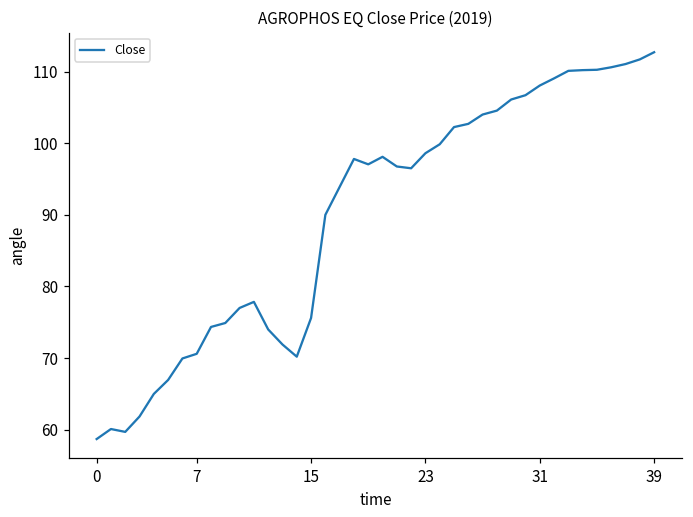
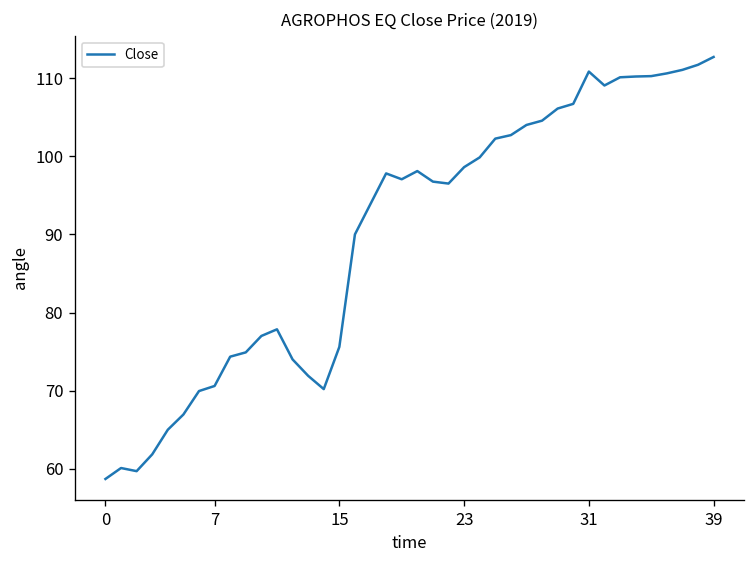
31: 108 -> 111
